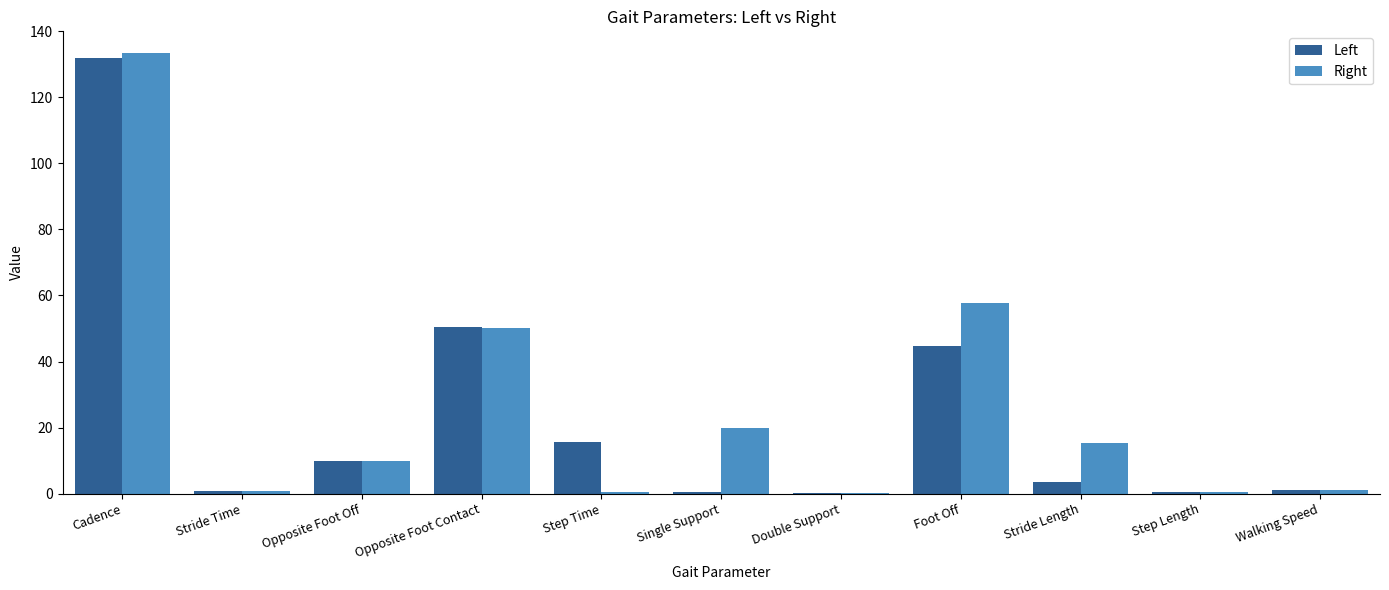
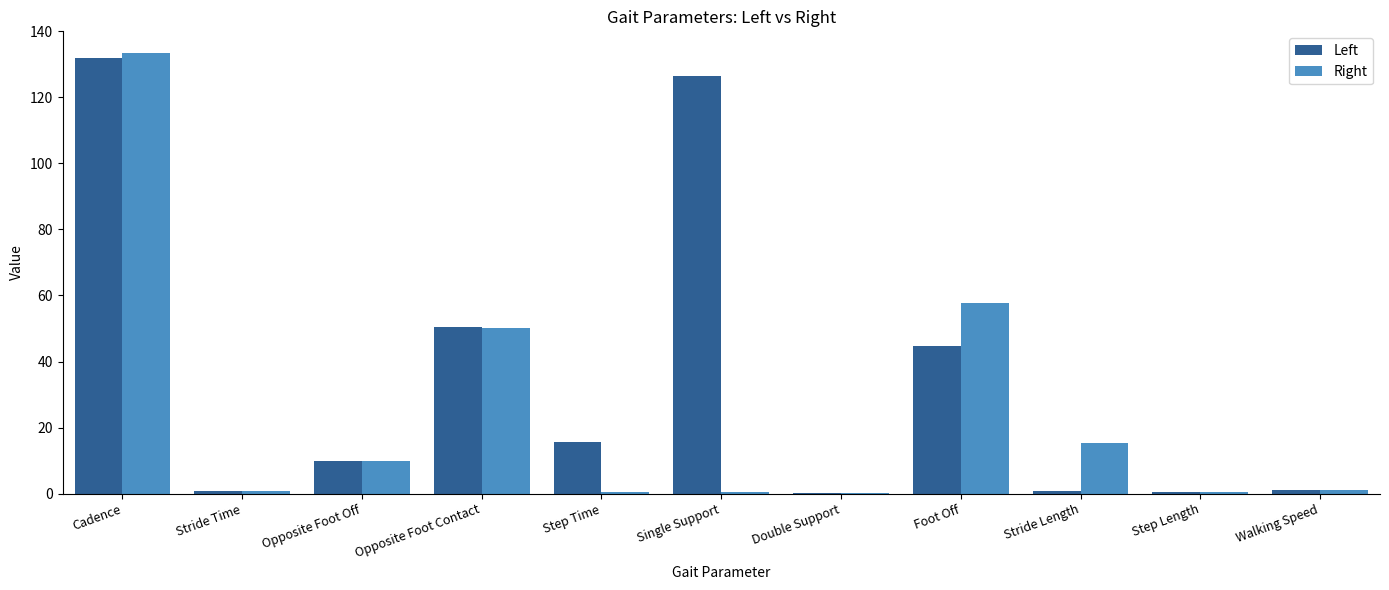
Left, Single Support: 0 -> 127
Right, Single Support: 20 -> 0
Left, Stride Length: 3 -> 1
